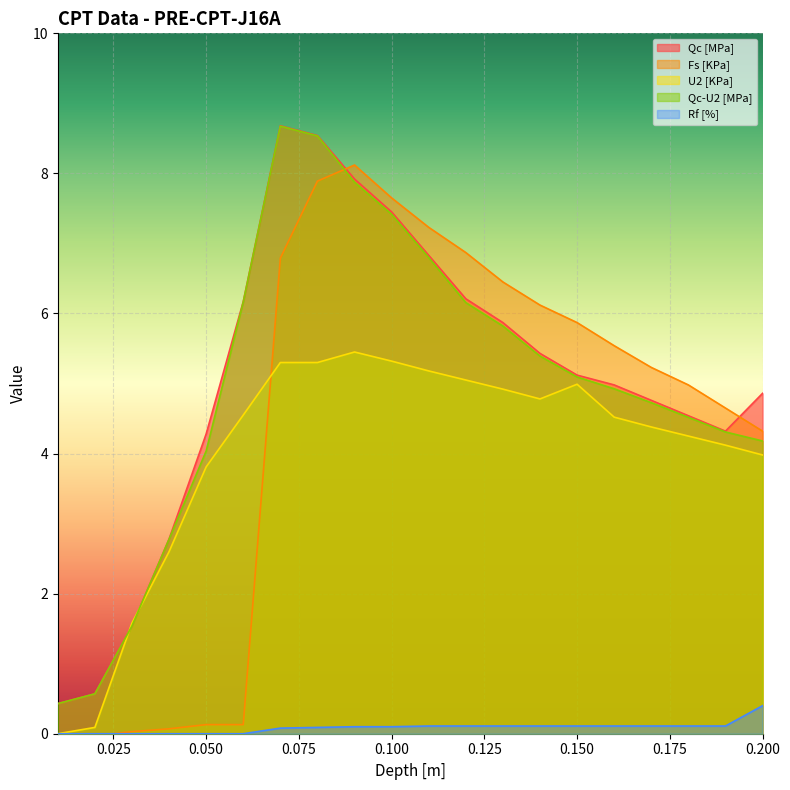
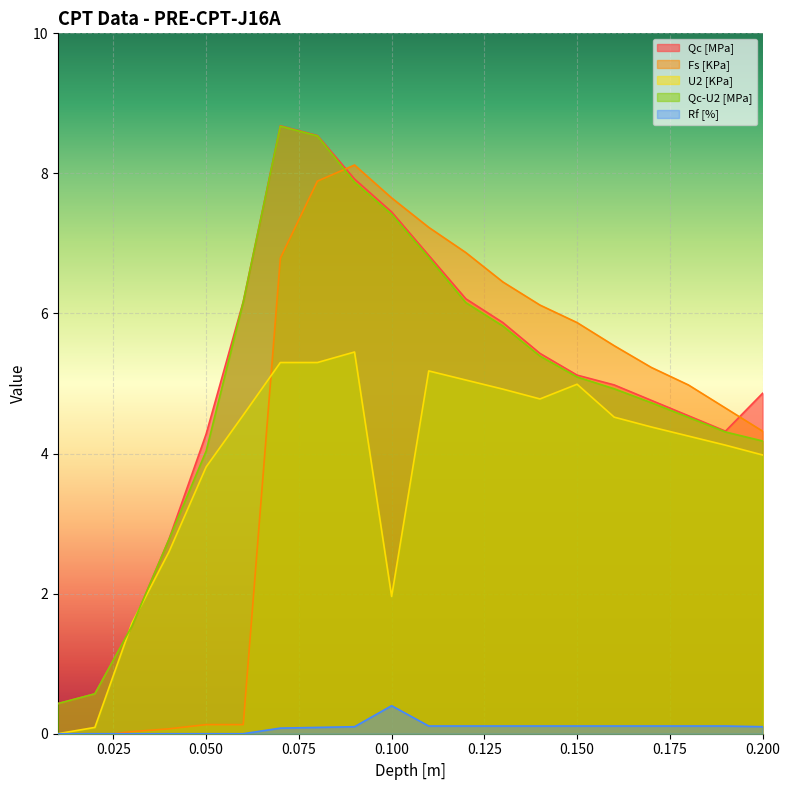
U2 [KPa], 0.100: 5.3 -> 2.0
Rf [%], 0.100: 0.1 -> 0.4
Rf [%], 0.200: 0.4 -> 0.1
